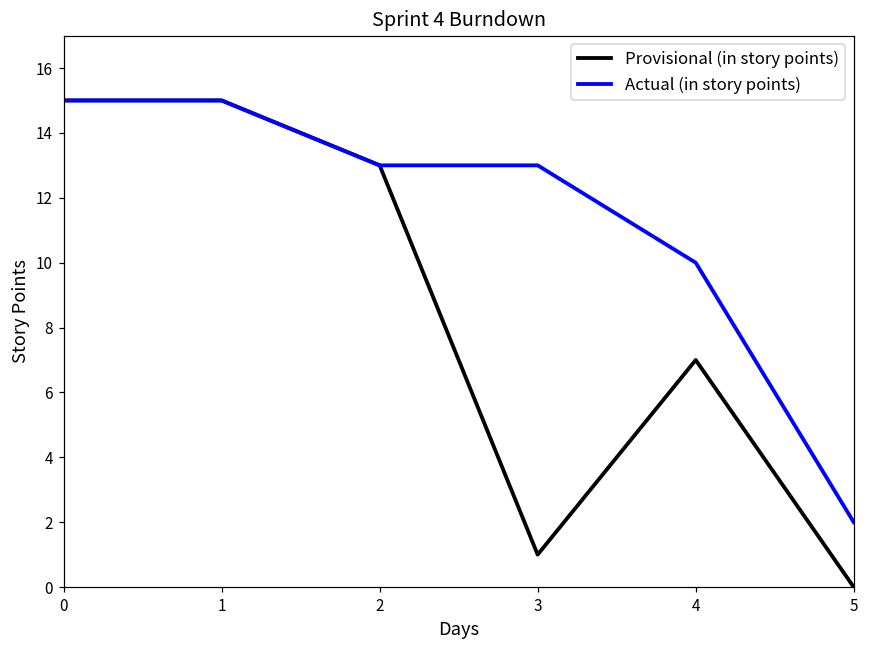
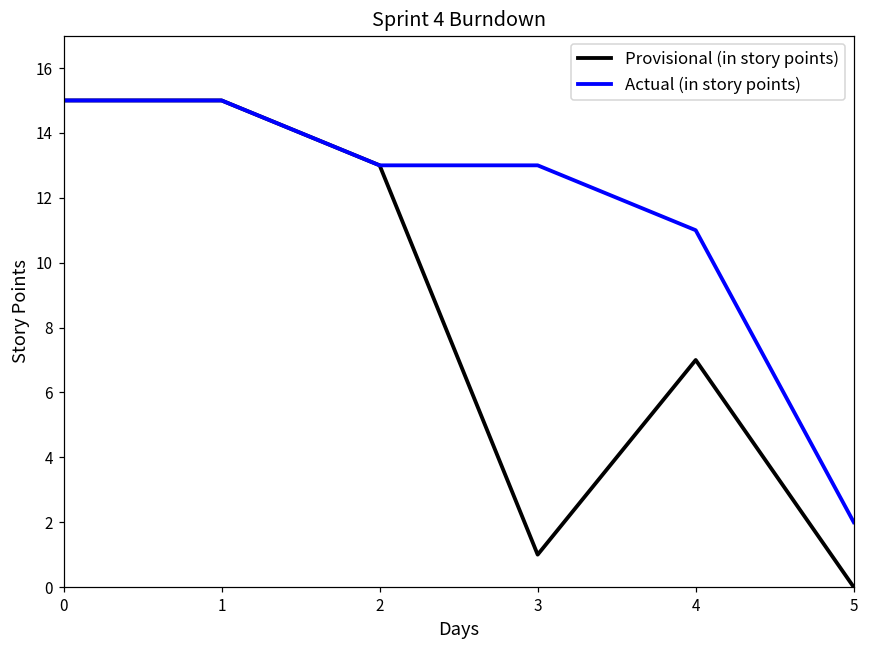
Actual (in story points), 4: 10 -> 11
